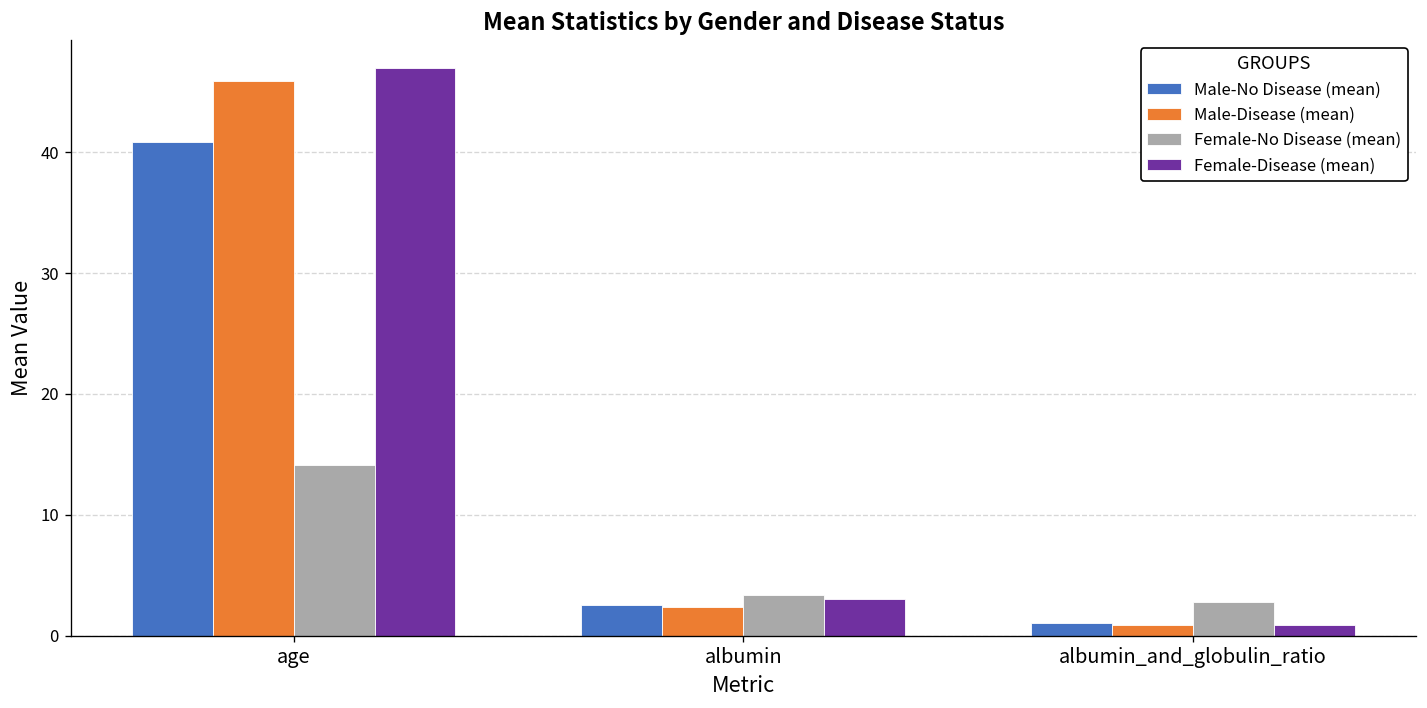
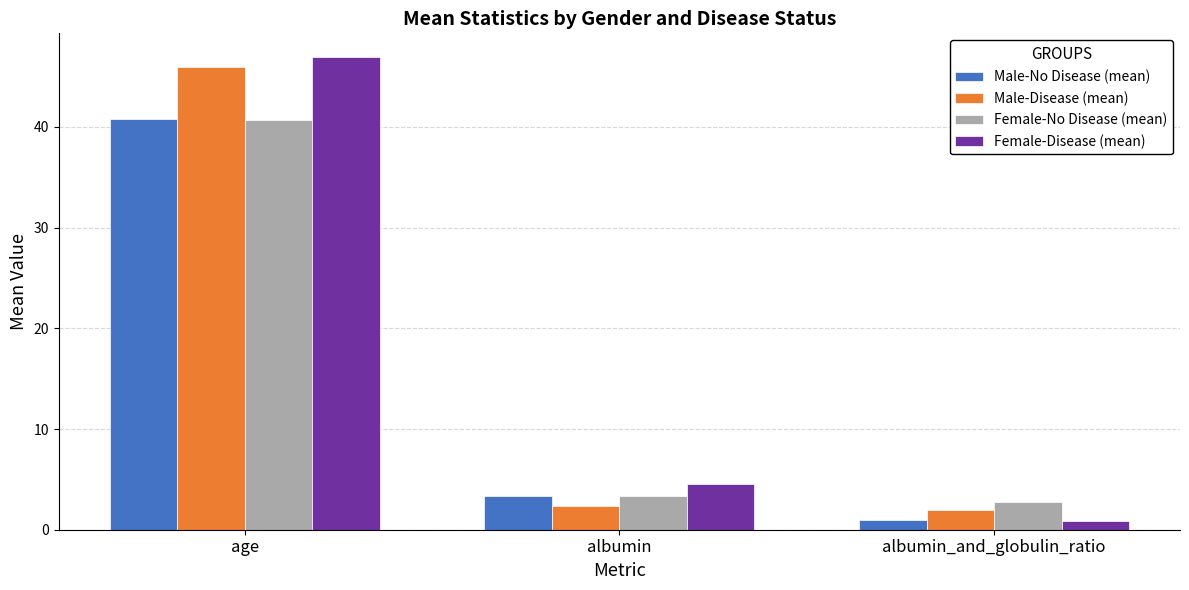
Female-No Disease (mean), age: 14.1 -> 40.7
Male-No Disease (mean), albumin: 2.6 -> 3.4
Female-Disease (mean), albumin: 3.0 -> 4.5
Male-Disease (mean), albumin_and_globulin_ratio: 0.9 -> 2.0
